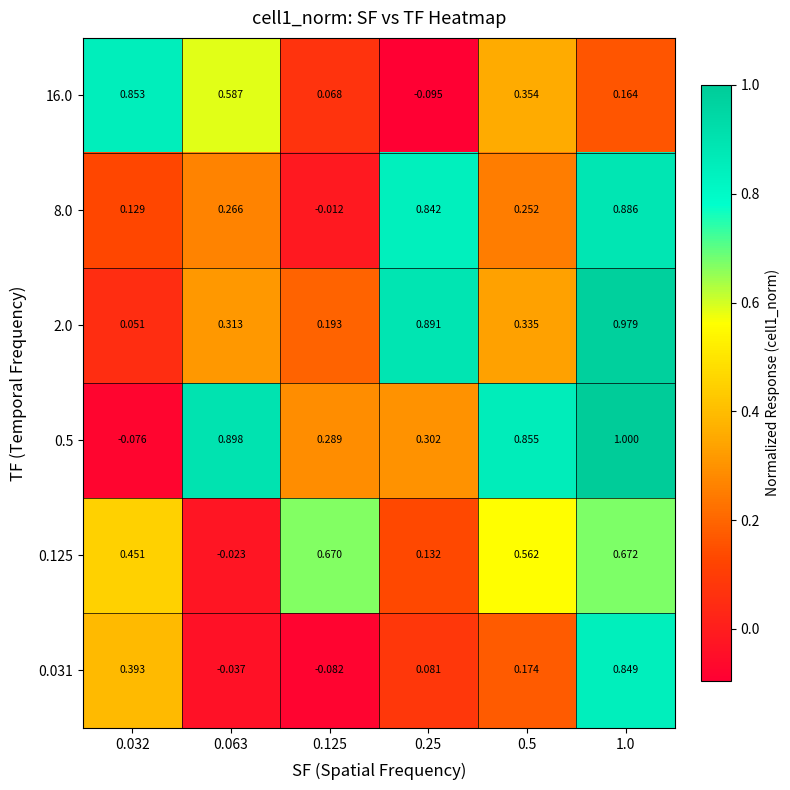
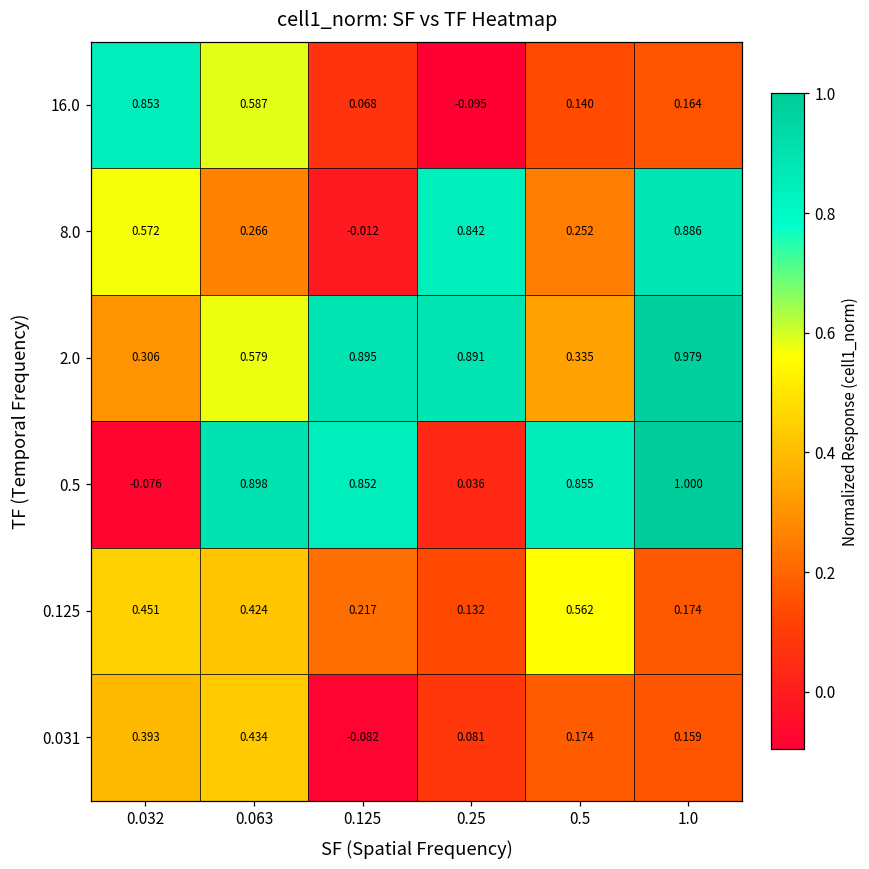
16.0, 0.5: 0.354 -> 0.140
8.0, 0.032: 0.129 -> 0.572
2.0, 0.032: 0.051 -> 0.306
2.0, 0.063: 0.313 -> 0.579
2.0, 0.125: 0.193 -> 0.895
0.5, 0.125: 0.289 -> 0.852
0.5, 0.25: 0.302 -> 0.036
0.125, 0.063: -0.023 -> 0.424
0.125, 0.125: 0.670 -> 0.217
0.125, 1.0: 0.672 -> 0.174
0.031, 0.063: -0.037 -> 0.434
0.031, 1.0: 0.849 -> 0.159
